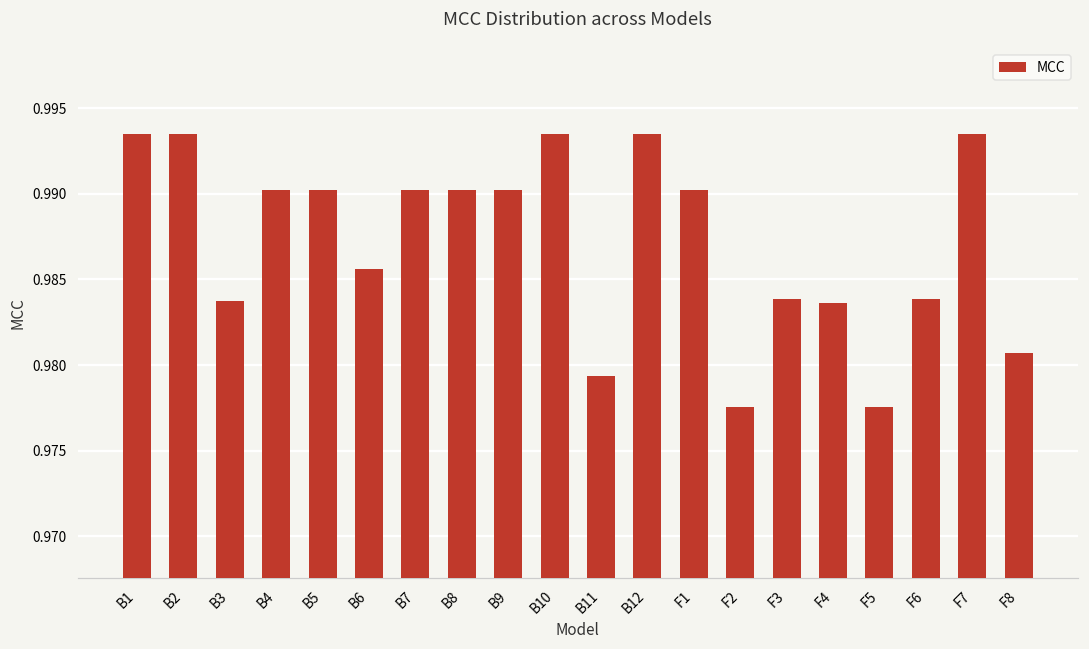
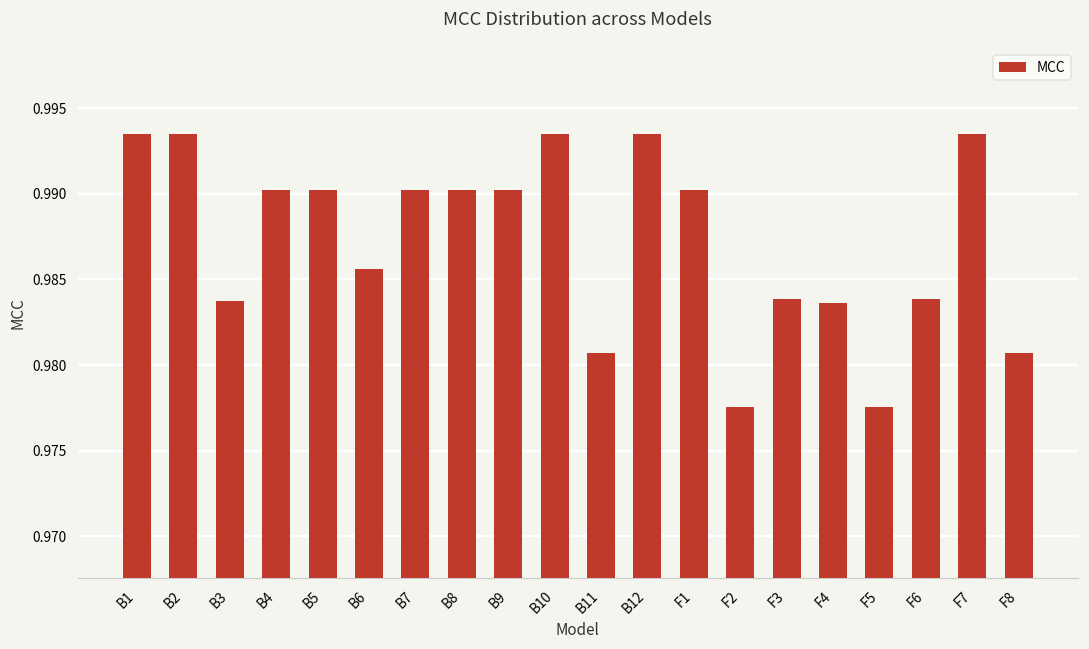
B11: 0.9794 -> 0.9807
